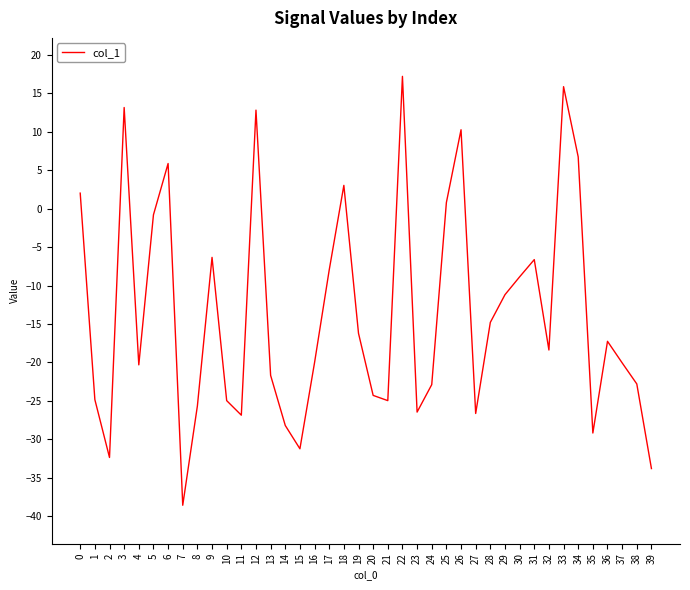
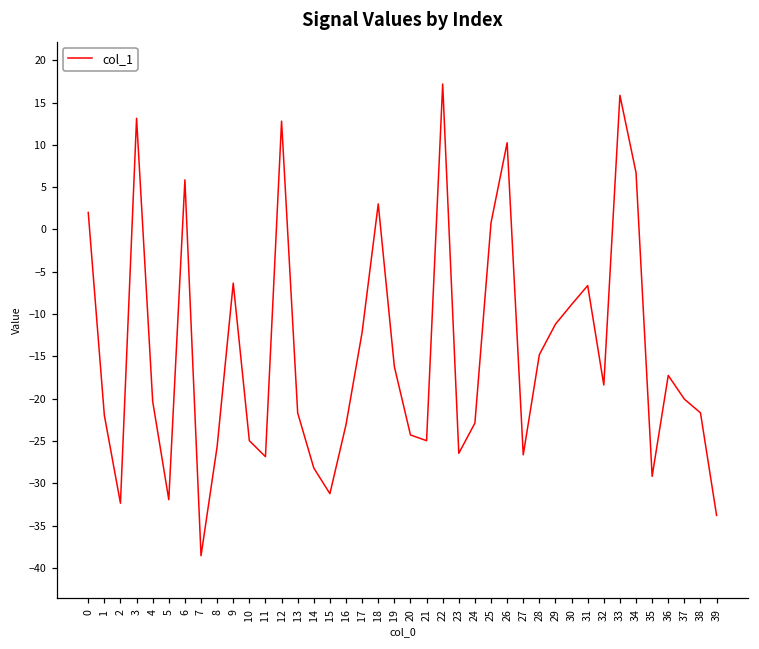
1: -25 -> -22
5: -1 -> -32
16: -20 -> -23
17: -8 -> -12
38: -23 -> -22
